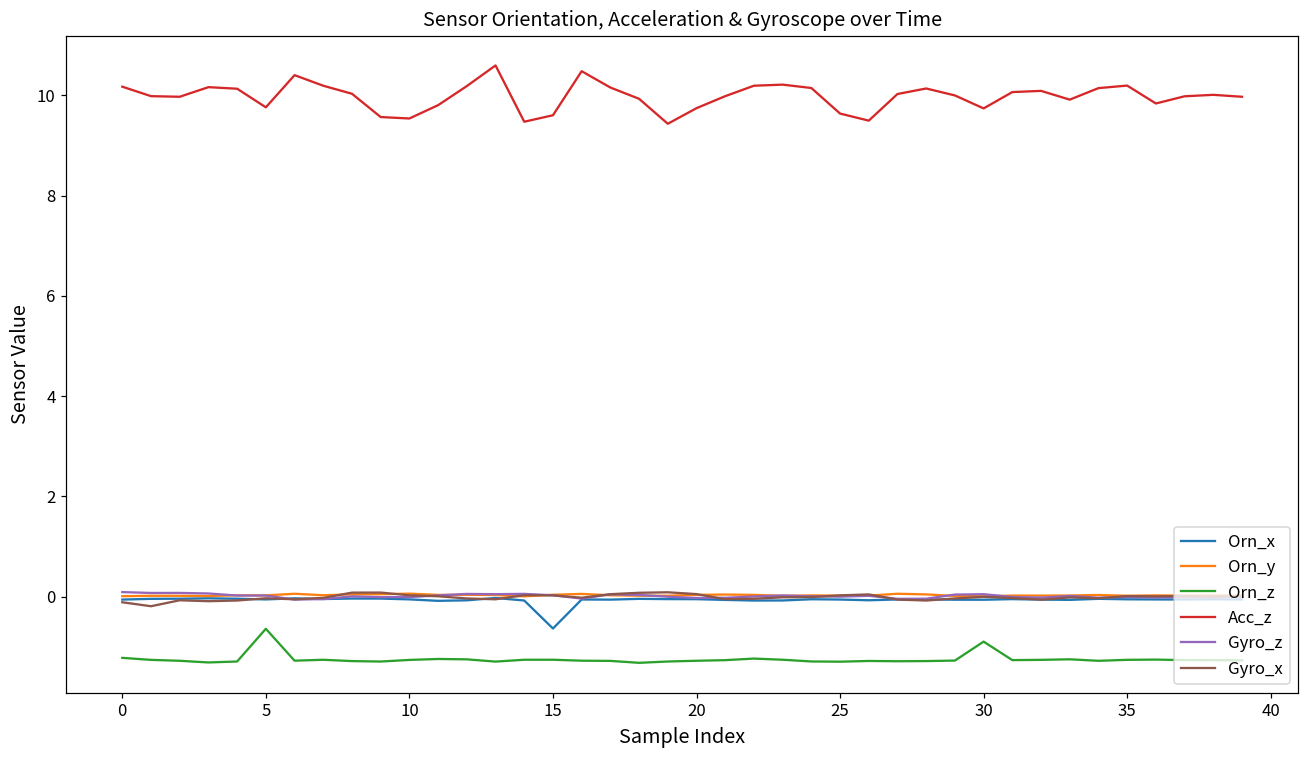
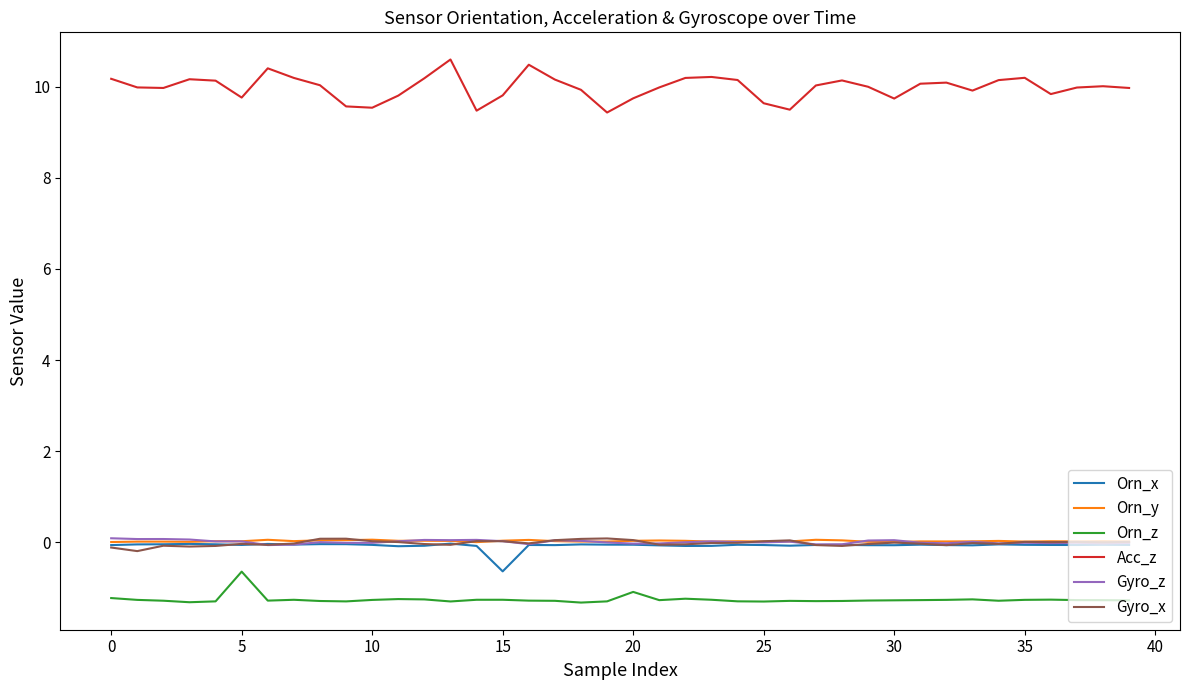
Acc_z, 15: 9.6 -> 9.8
Orn_z, 20: -1.3 -> -1.1
Orn_z, 30: -0.9 -> -1.3
